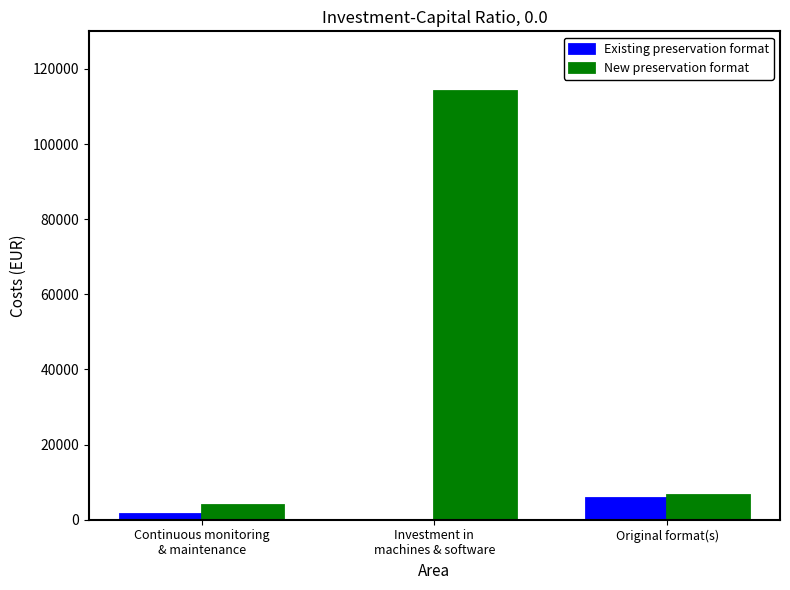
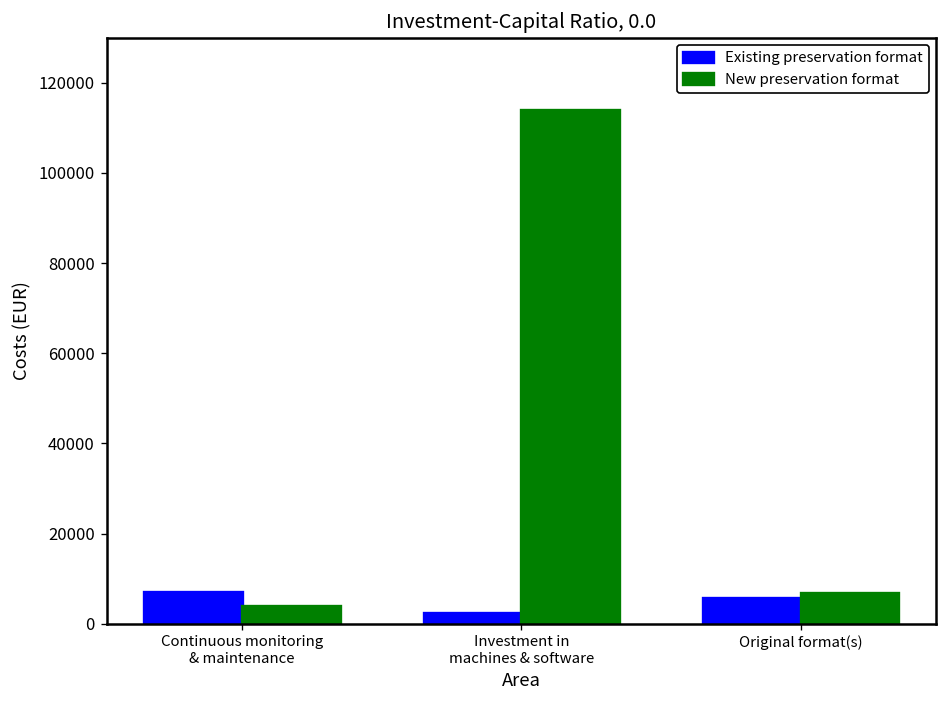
Existing preservation format, Continuous monitoring & maintenance: 2000 -> 7000
Existing preservation format, Investment in machines & software: 0 -> 2000
